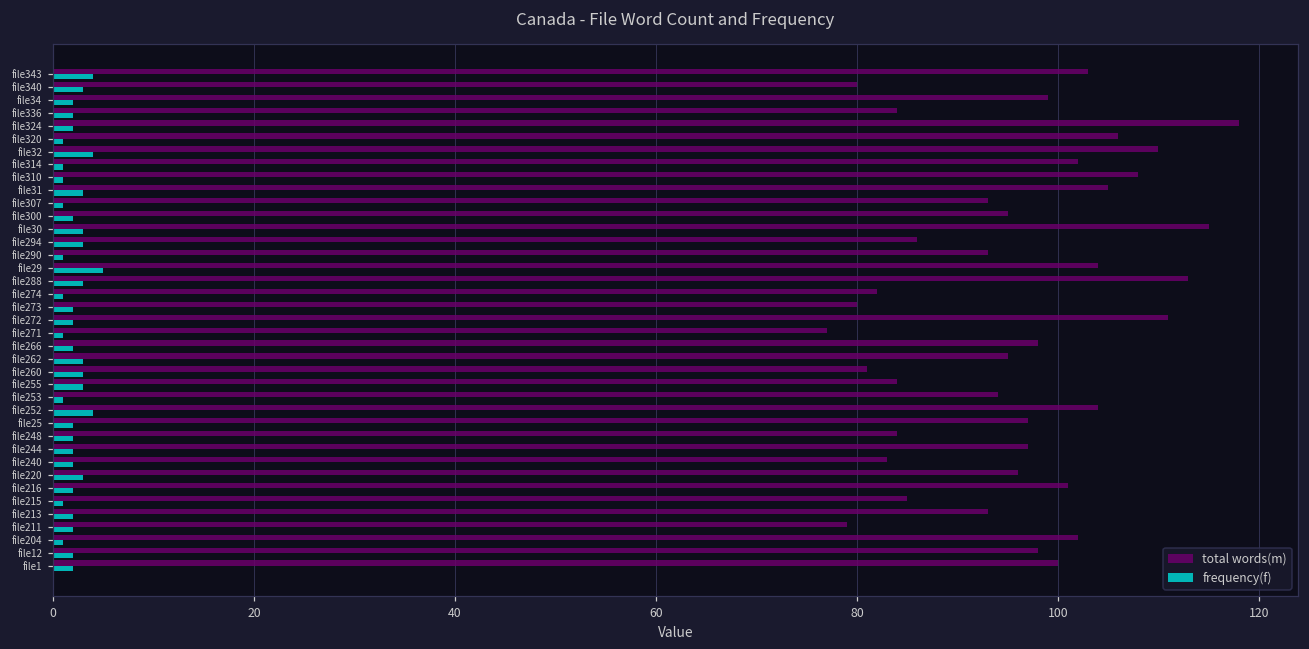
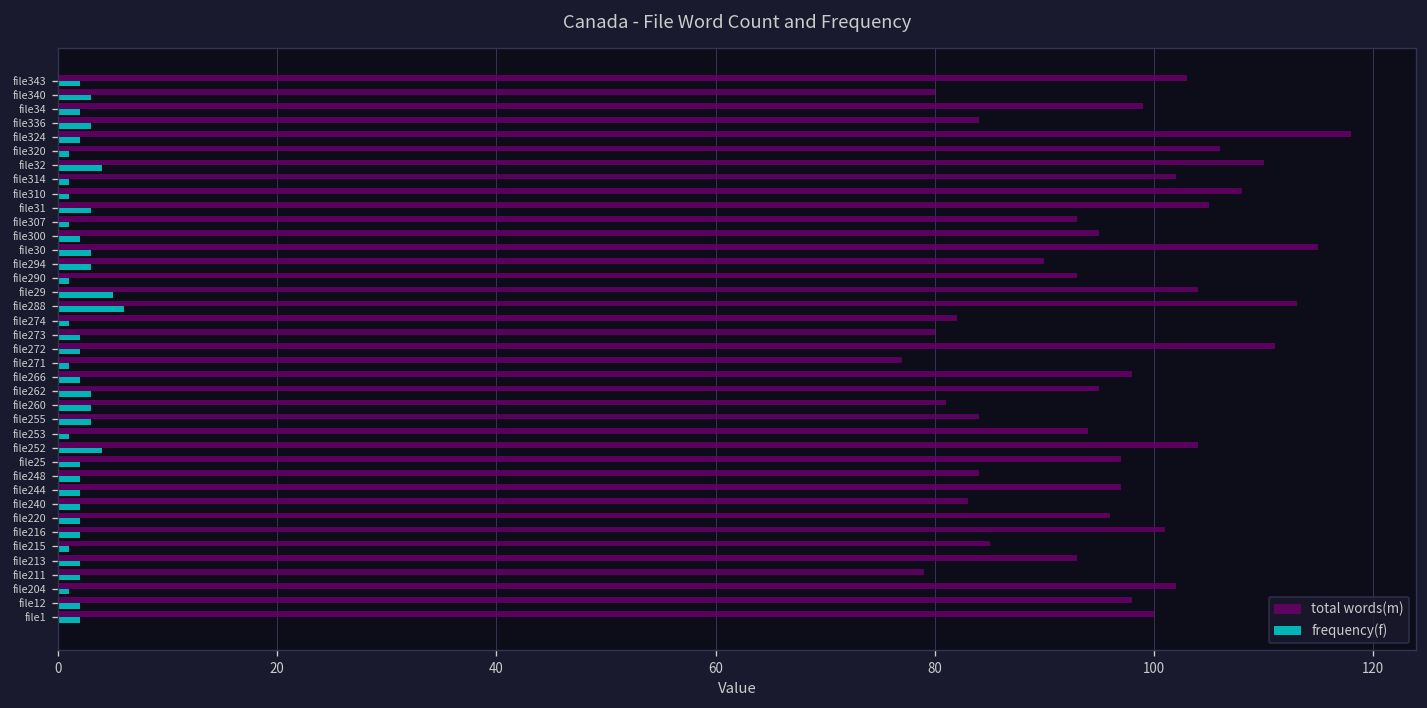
frequency(f), file343: 4 -> 2
frequency(f), file336: 2 -> 3
total words(m), file294: 86 -> 90
frequency(f), file288: 3 -> 6
frequency(f), file220: 3 -> 2
